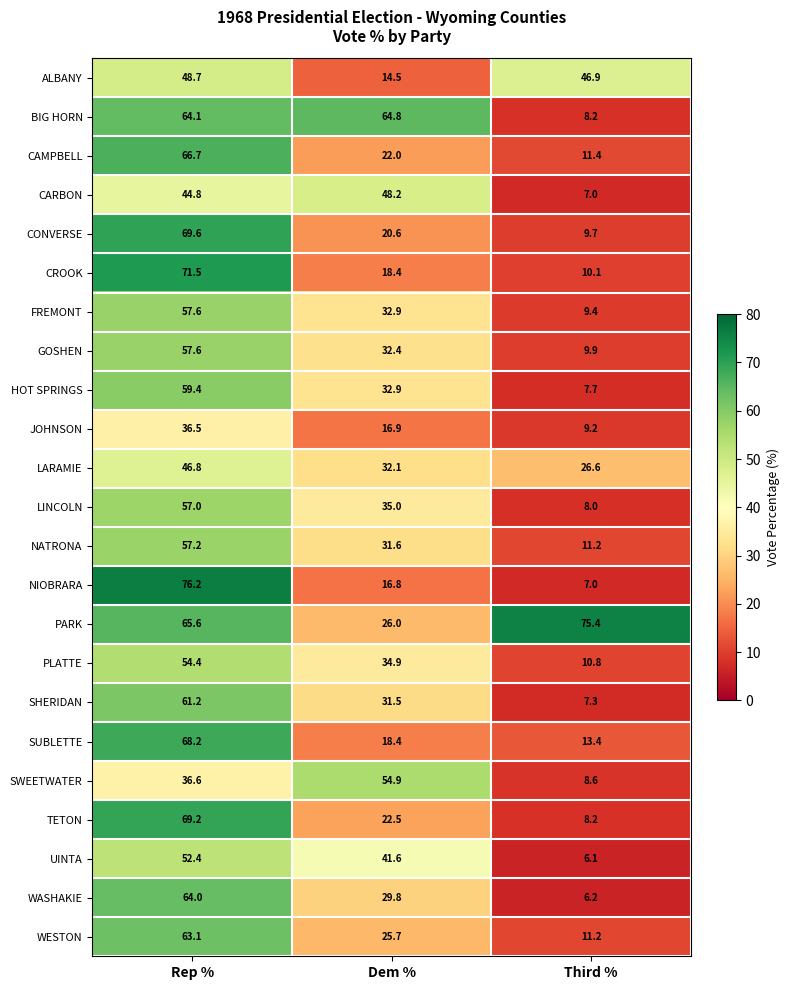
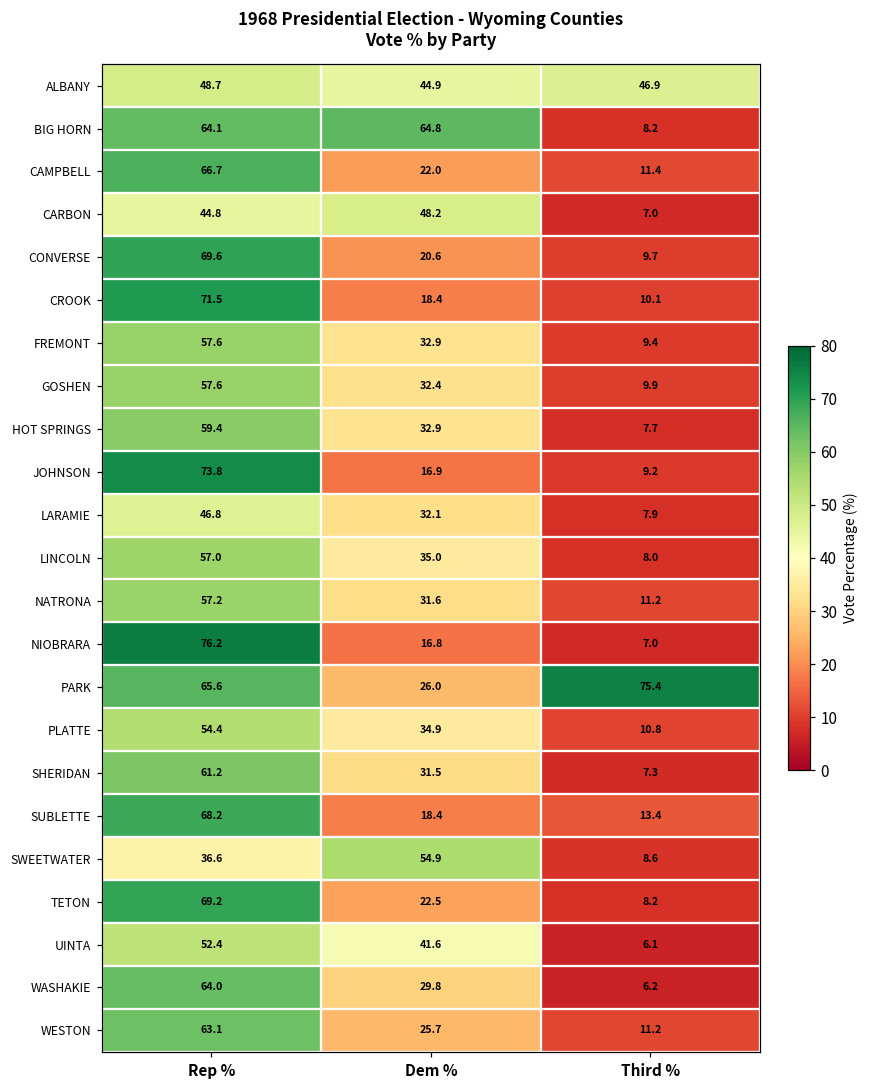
ALBANY, Dem %: 14.5 -> 44.9
JOHNSON, Rep %: 36.5 -> 73.8
LARAMIE, Third %: 26.6 -> 7.9
